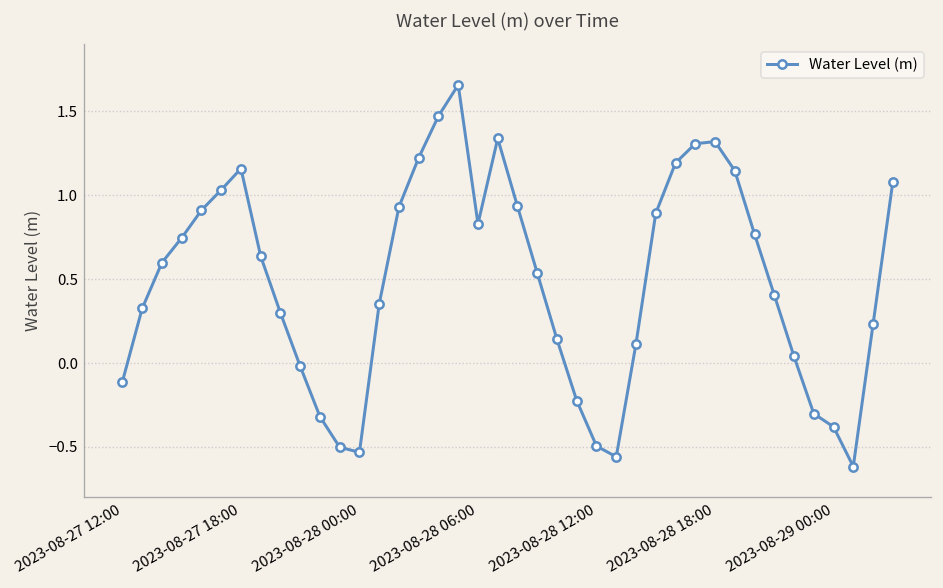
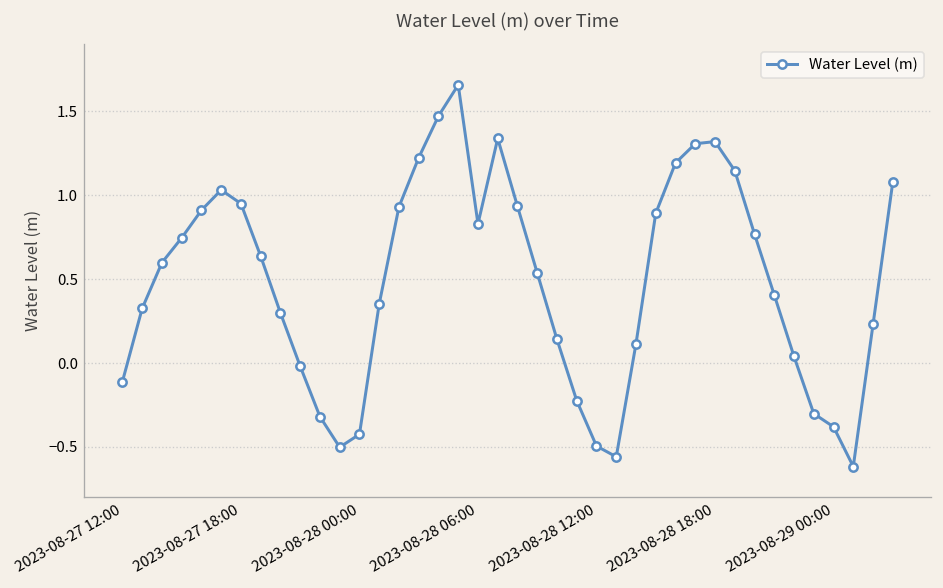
2023-08-27 18:00: 1.16 -> 0.95
2023-08-28 00:00: -0.53 -> -0.42
